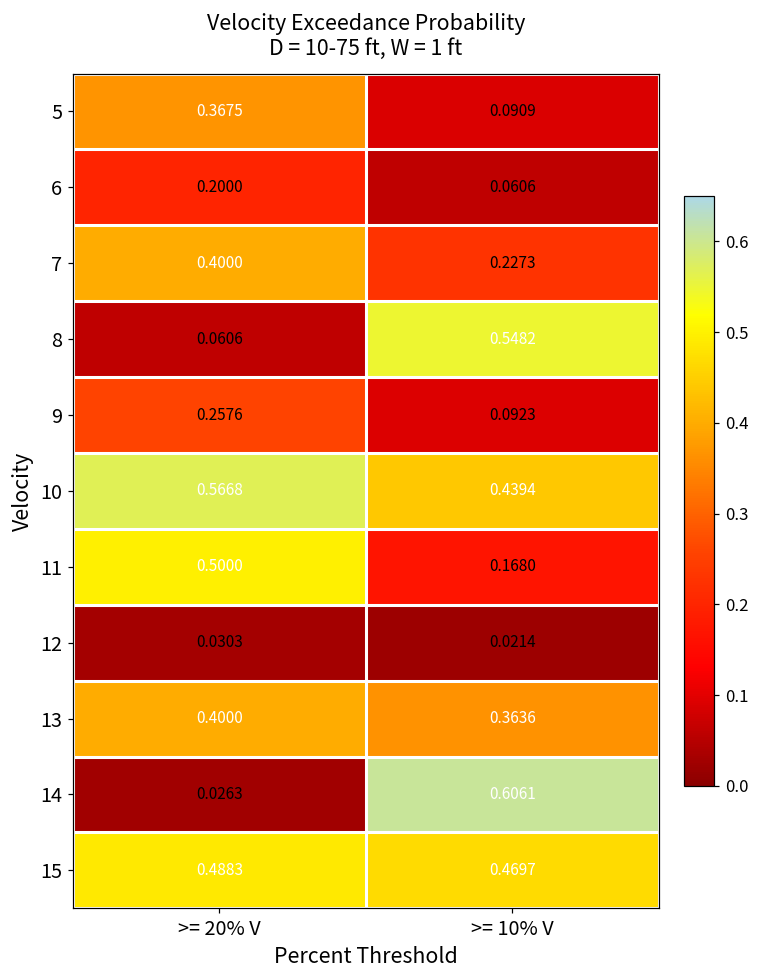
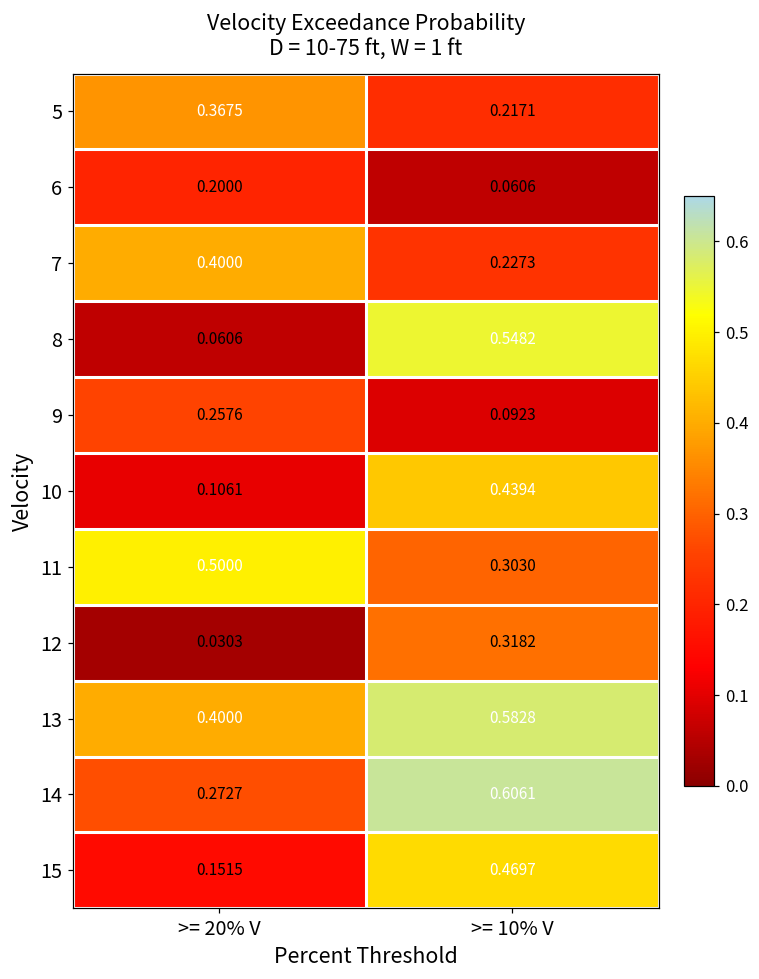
5, >= 10% V: 0.0909 -> 0.2171
10, >= 20% V: 0.5668 -> 0.1061
11, >= 10% V: 0.1680 -> 0.3030
12, >= 10% V: 0.0214 -> 0.3182
13, >= 10% V: 0.3636 -> 0.5828
14, >= 20% V: 0.0263 -> 0.2727
15, >= 20% V: 0.4883 -> 0.1515
